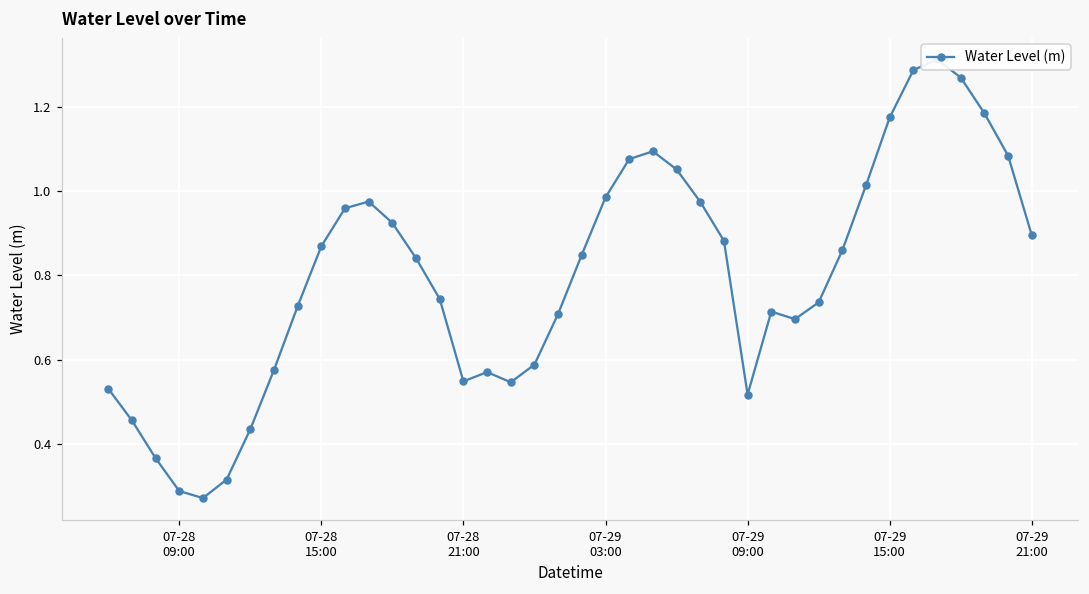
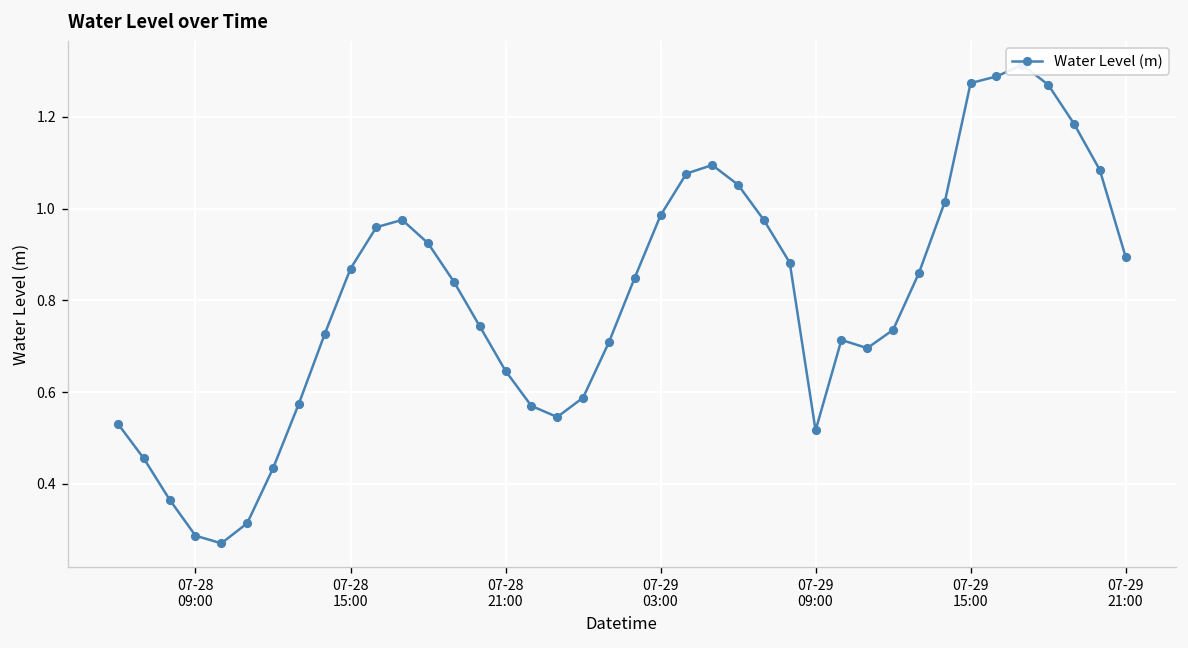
07-28 21:00: 0.55 -> 0.65
07-29 15:00: 1.18 -> 1.27
